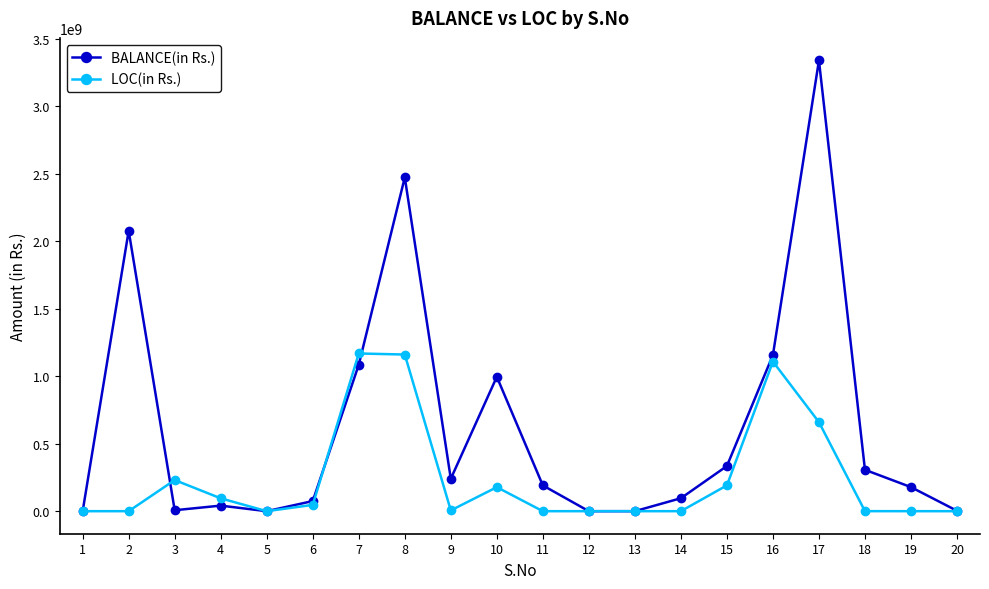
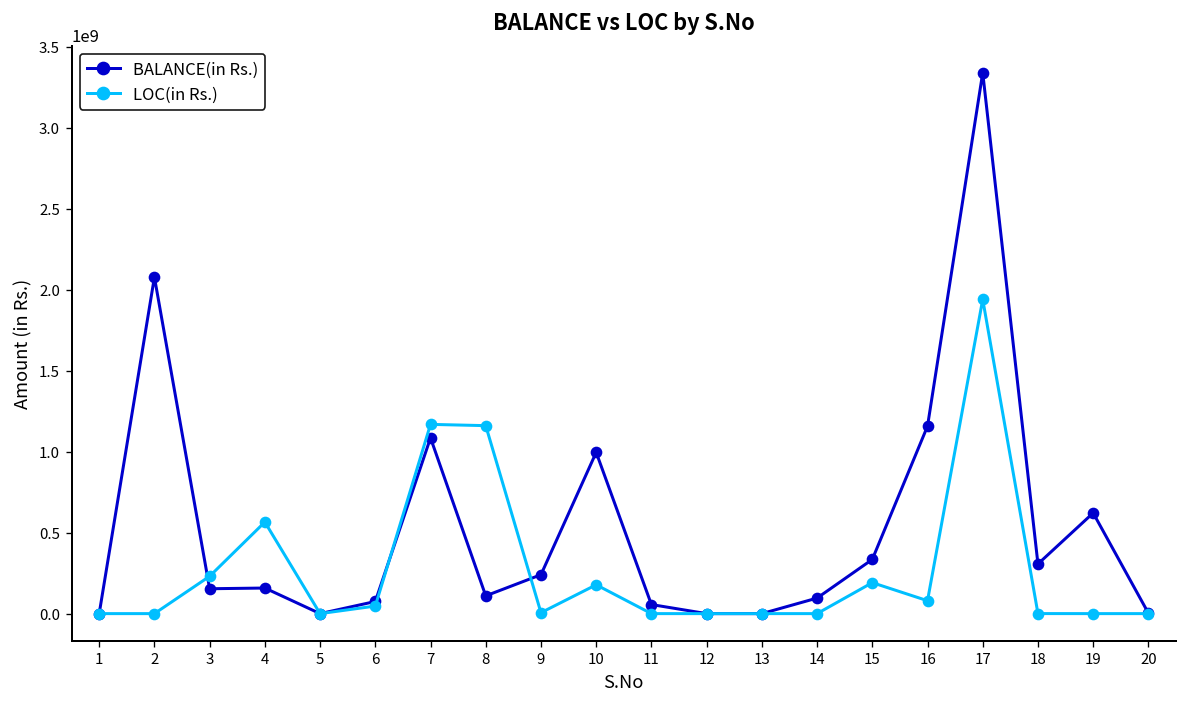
BALANCE(in Rs.), 3: 10000000 -> 150000000
BALANCE(in Rs.), 4: 40000000 -> 160000000
LOC(in Rs.), 4: 100000000 -> 570000000
BALANCE(in Rs.), 8: 2470000000 -> 110000000
BALANCE(in Rs.), 11: 190000000 -> 60000000
LOC(in Rs.), 16: 1110000000 -> 80000000
LOC(in Rs.), 17: 660000000 -> 1940000000
BALANCE(in Rs.), 19: 180000000 -> 620000000
